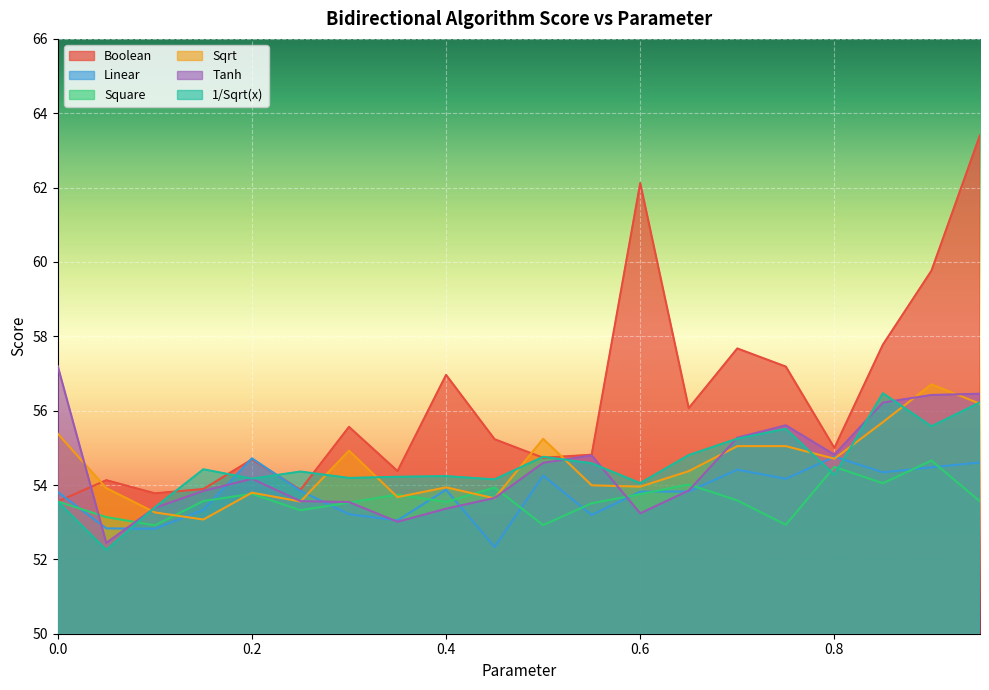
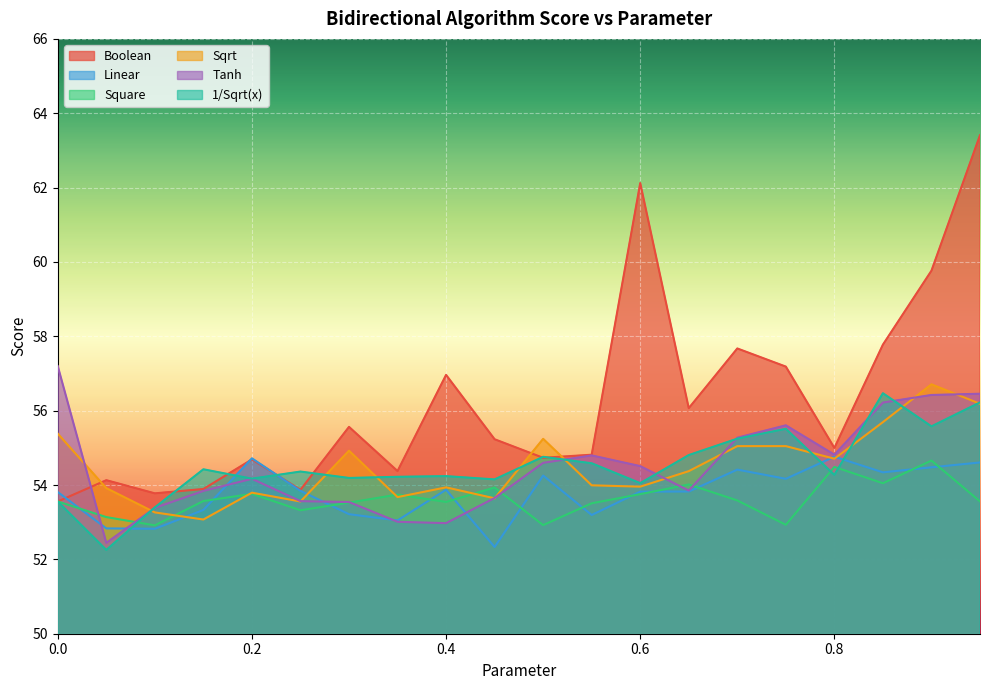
Tanh, 0.4: 53.4 -> 53.0
Tanh, 0.6: 53.2 -> 54.5
